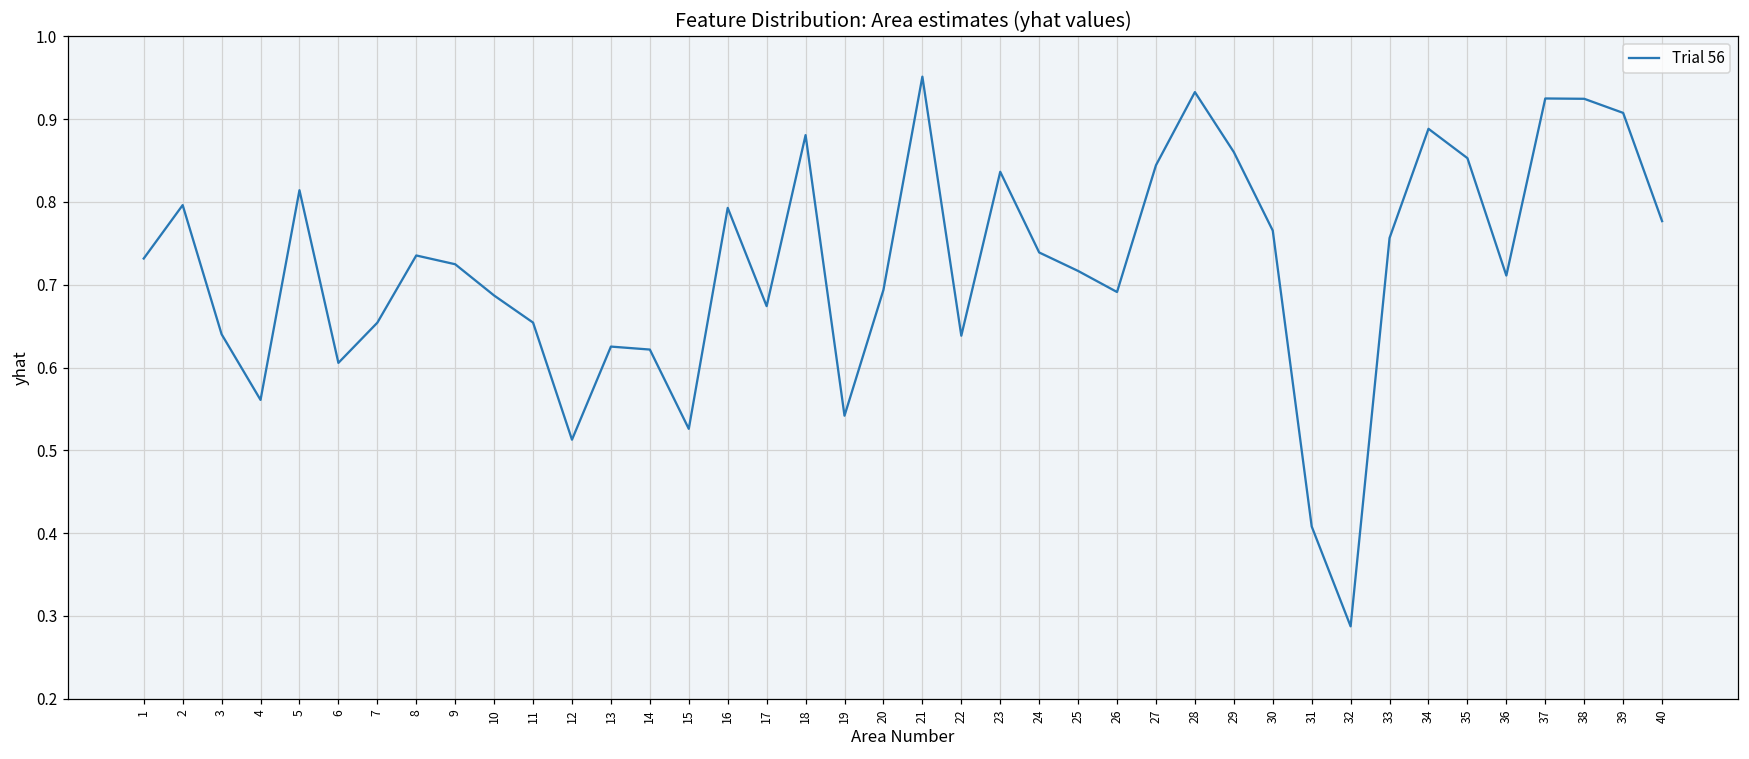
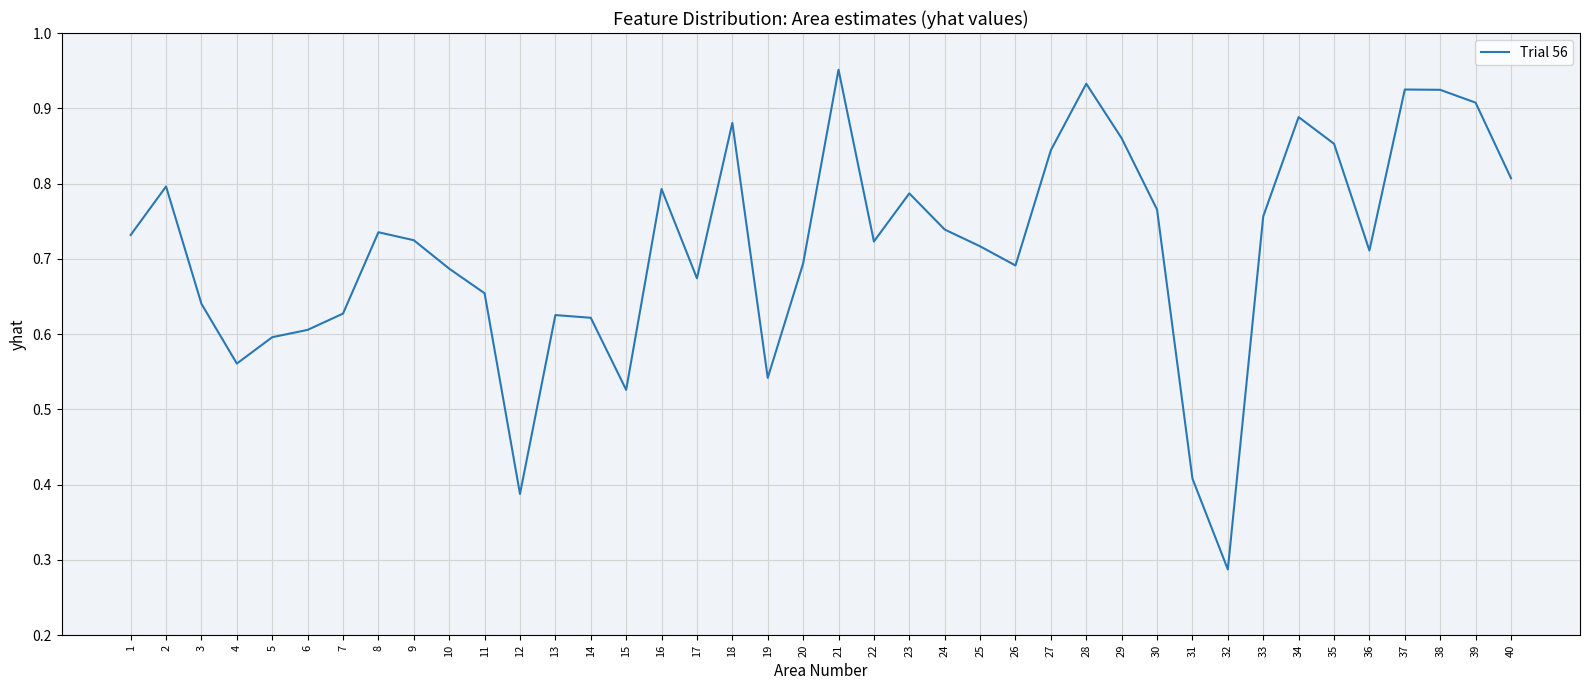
5: 0.81 -> 0.60
7: 0.65 -> 0.63
12: 0.51 -> 0.39
22: 0.64 -> 0.72
23: 0.84 -> 0.79
40: 0.78 -> 0.81
